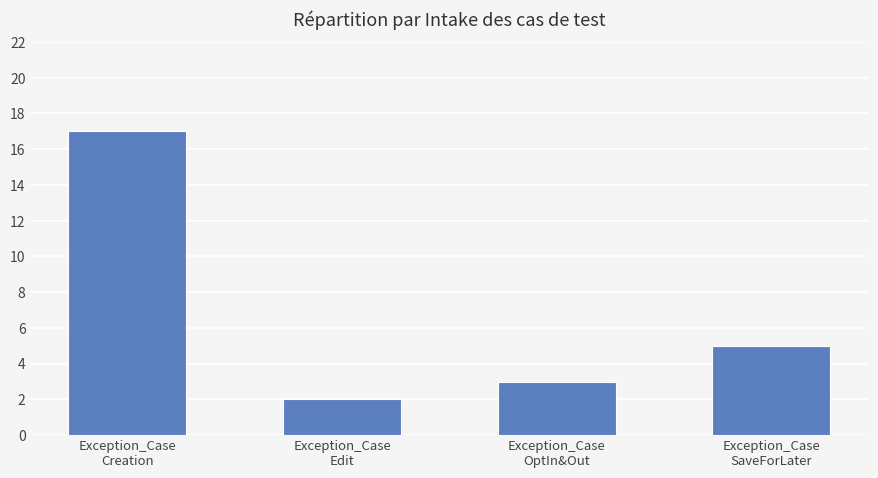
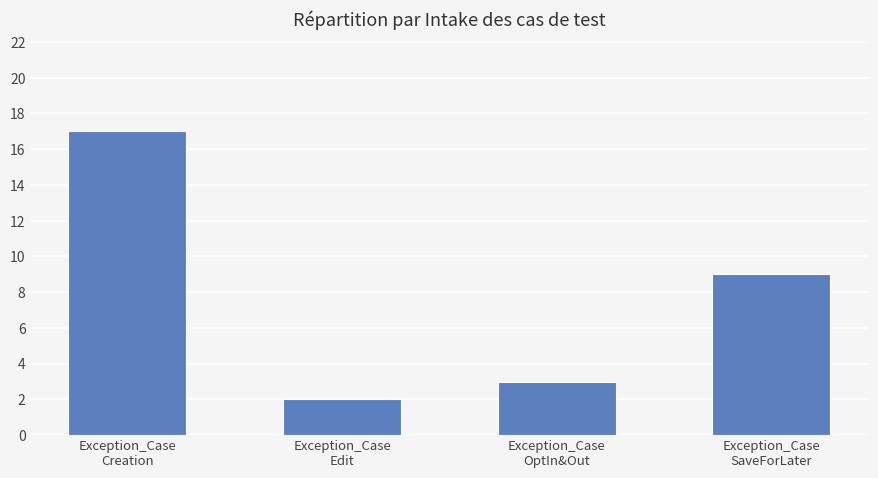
Exception_Case SaveForLater: 5 -> 9
